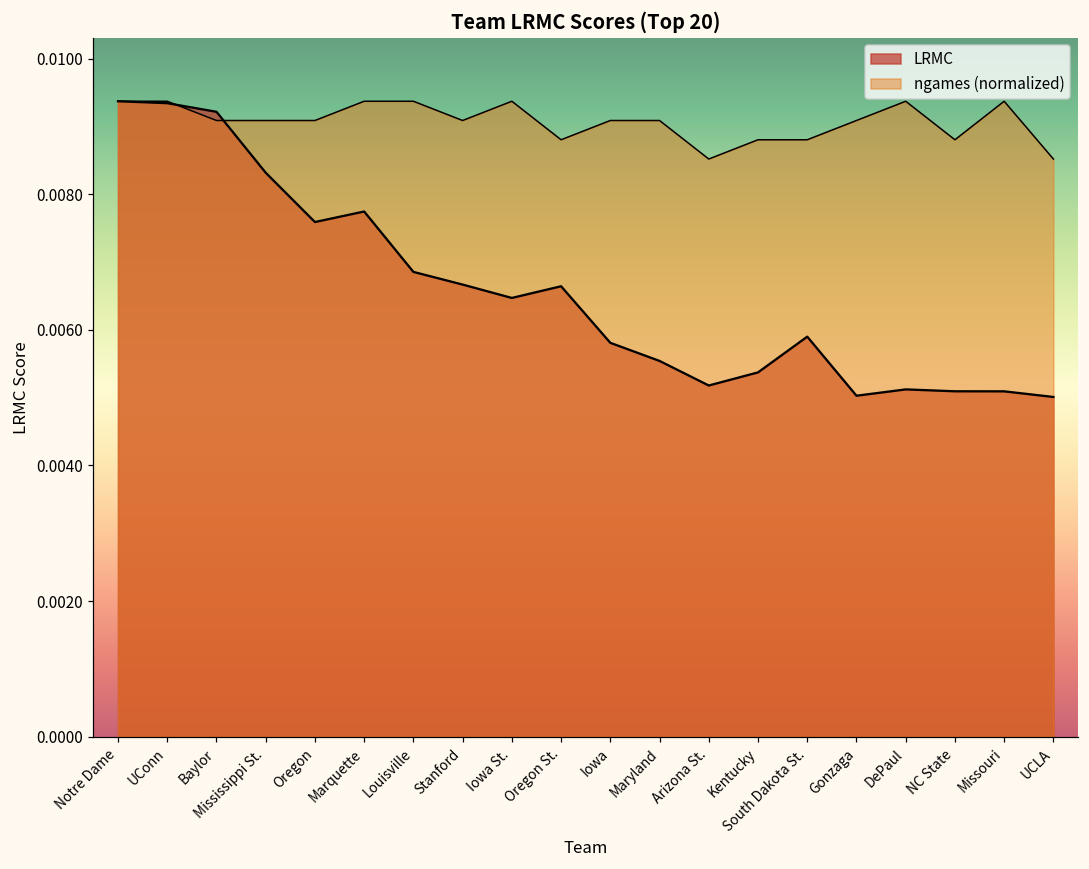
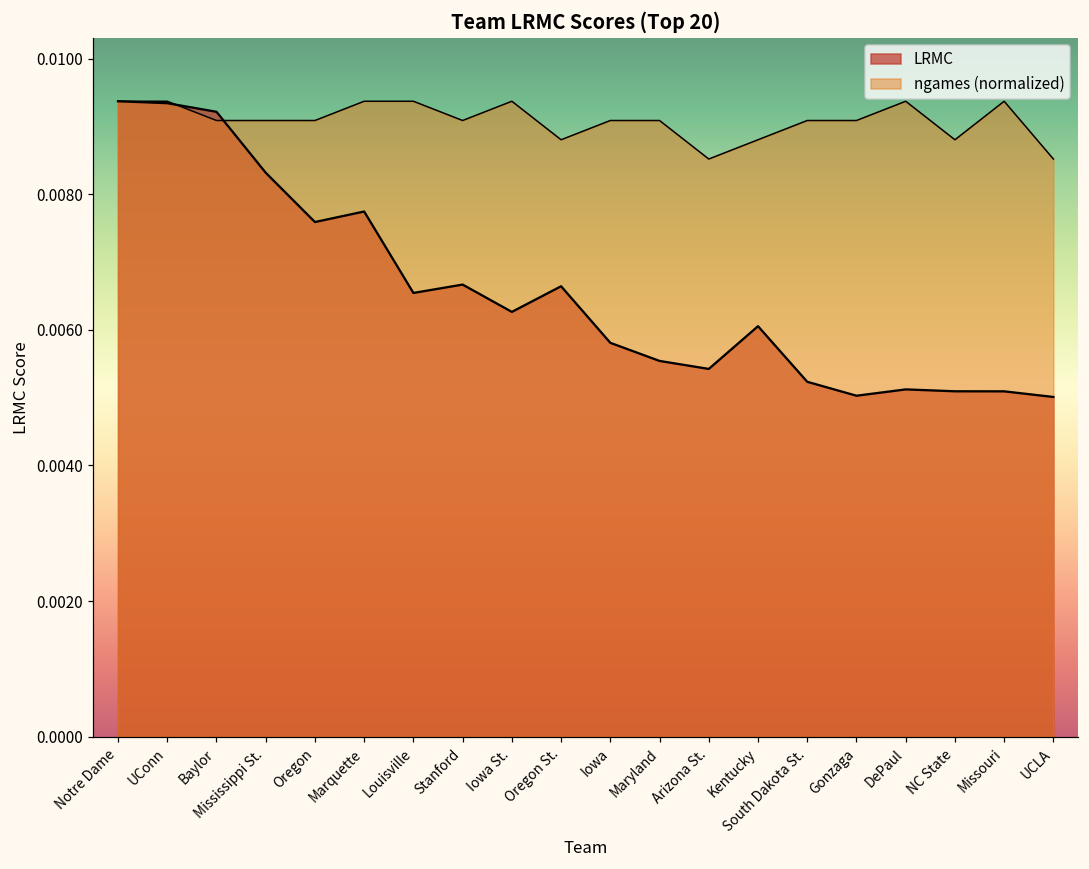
LRMC, Louisville: 0.0069 -> 0.0065
LRMC, Iowa St.: 0.0065 -> 0.0063
LRMC, Arizona St.: 0.0052 -> 0.0054
LRMC, Kentucky: 0.0054 -> 0.0061
LRMC, South Dakota St.: 0.0059 -> 0.0052
ngames (normalized), South Dakota St.: 0.0088 -> 0.0091
